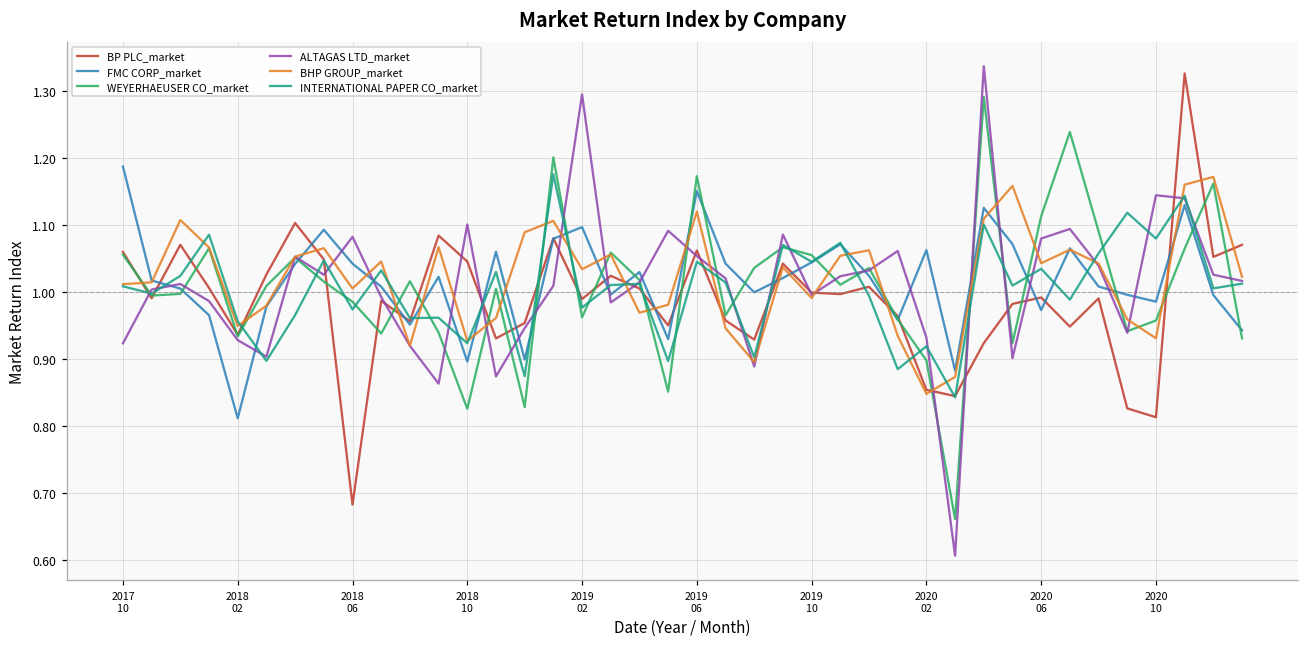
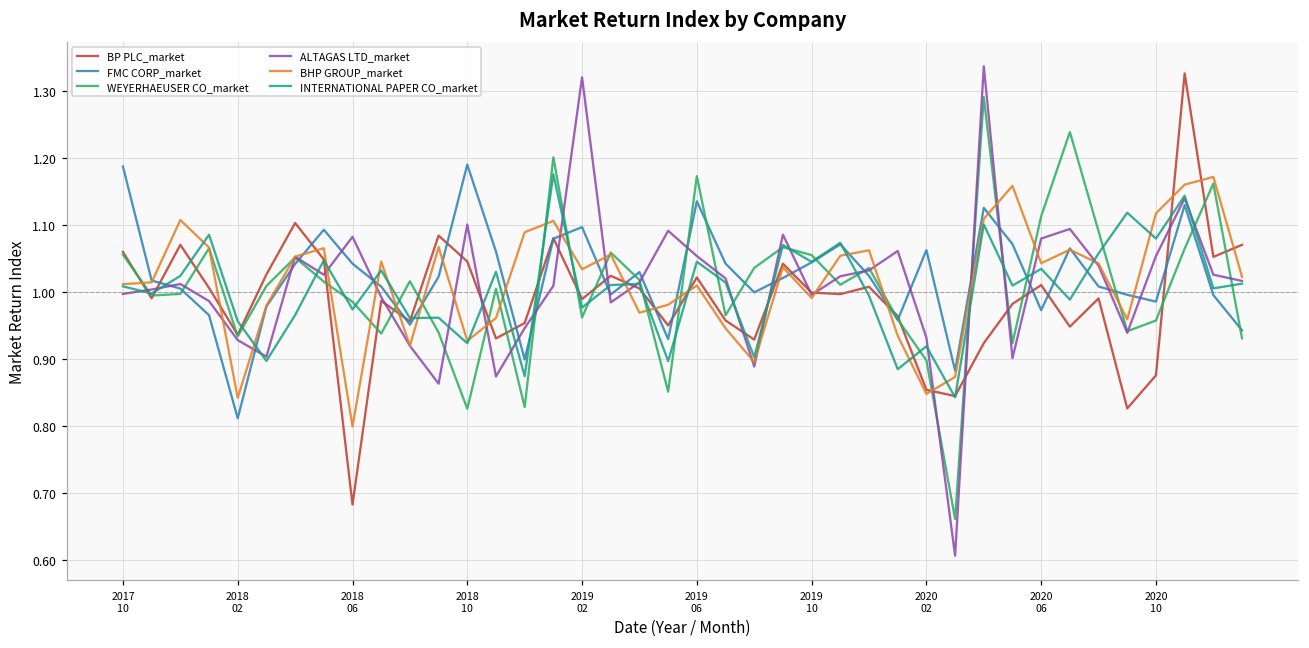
ALTAGAS LTD_market, 2017 10: 0.92 -> 1.00
BHP GROUP_market, 2018 02: 0.95 -> 0.84
BHP GROUP_market, 2018 06: 1.00 -> 0.80
FMC CORP_market, 2018 10: 0.90 -> 1.19
ALTAGAS LTD_market, 2019 02: 1.29 -> 1.32
BP PLC_market, 2019 06: 1.06 -> 1.02
FMC CORP_market, 2019 06: 1.15 -> 1.13
BHP GROUP_market, 2019 06: 1.12 -> 1.01
BP PLC_market, 2020 06: 0.99 -> 1.01
BP PLC_market, 2020 10: 0.81 -> 0.88
ALTAGAS LTD_market, 2020 10: 1.14 -> 1.05
BHP GROUP_market, 2020 10: 0.93 -> 1.12
